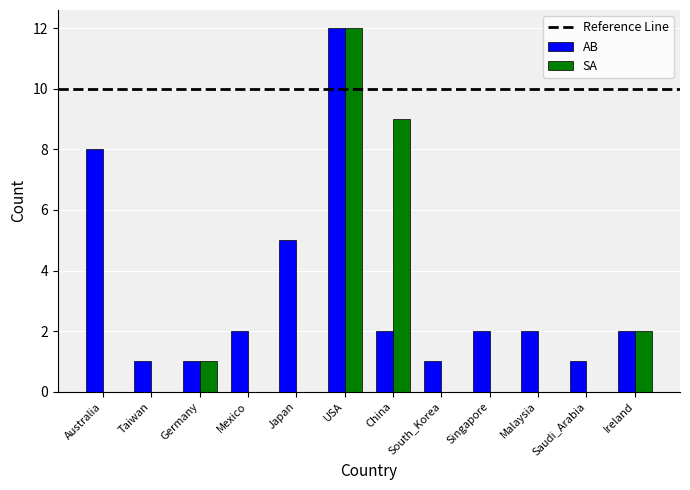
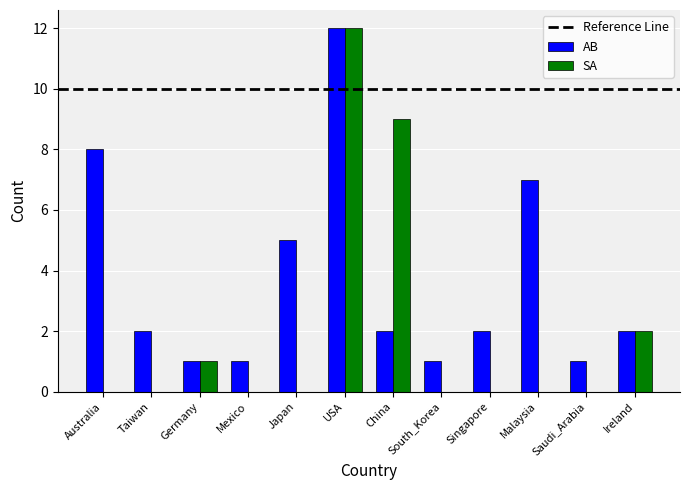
AB, Taiwan: 1 -> 2
AB, Mexico: 2 -> 1
AB, Malaysia: 2 -> 7
